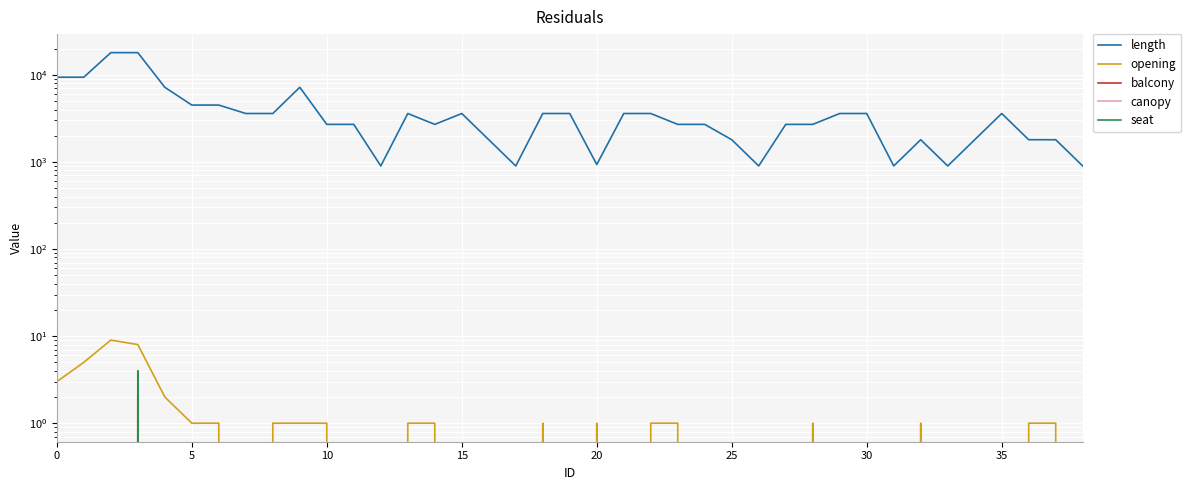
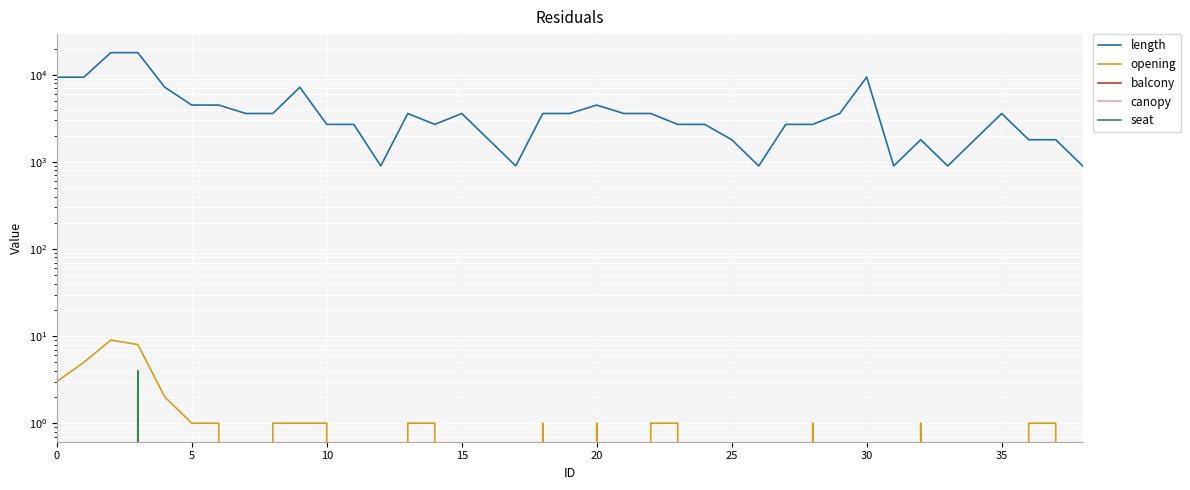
length, 20: 900 -> 5000
length, 30: 3600 -> 9000
